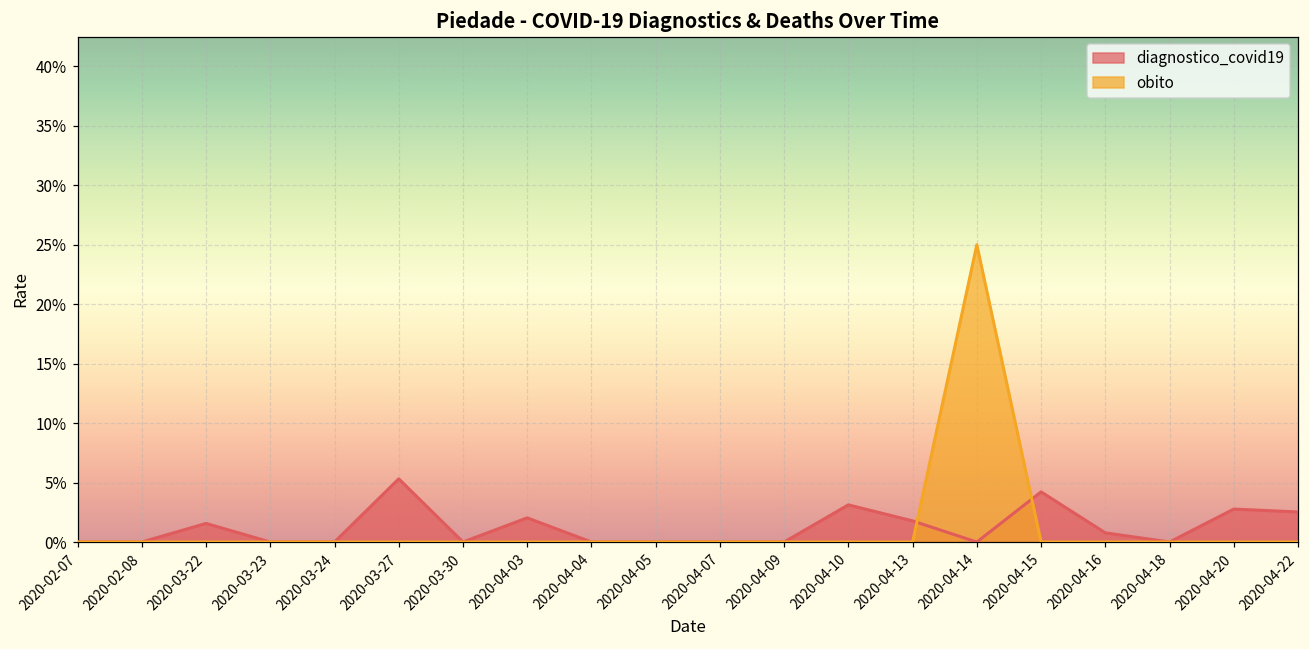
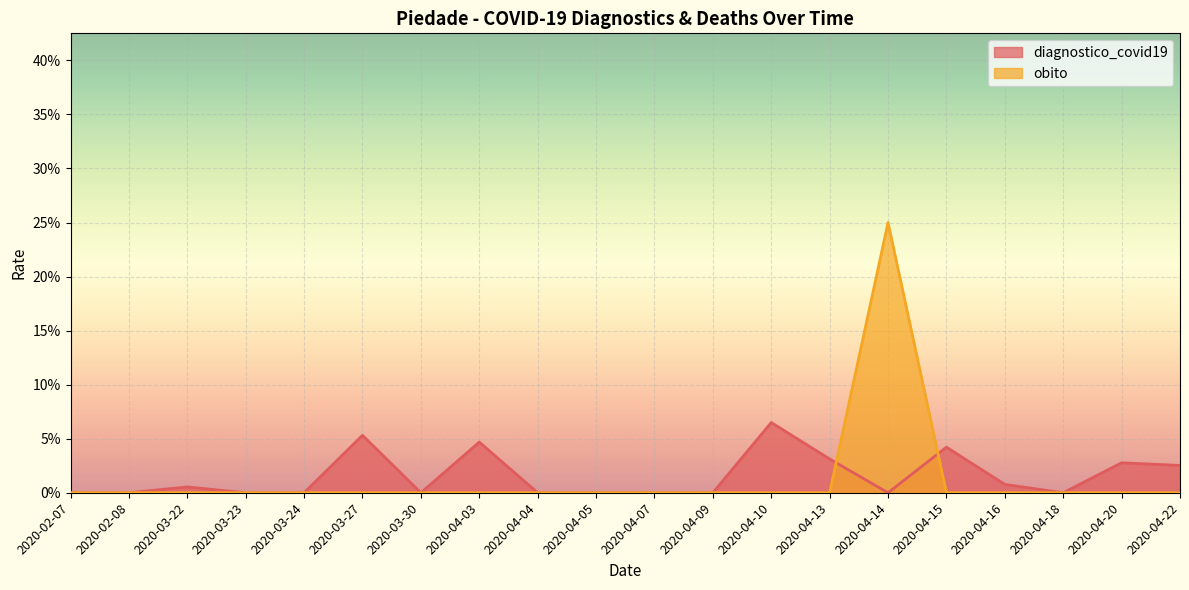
diagnostico_covid19, 2020-03-22: 1.6% -> 0.5%
diagnostico_covid19, 2020-04-03: 2.0% -> 4.7%
diagnostico_covid19, 2020-04-10: 3.1% -> 6.5%
diagnostico_covid19, 2020-04-13: 1.8% -> 3.1%
